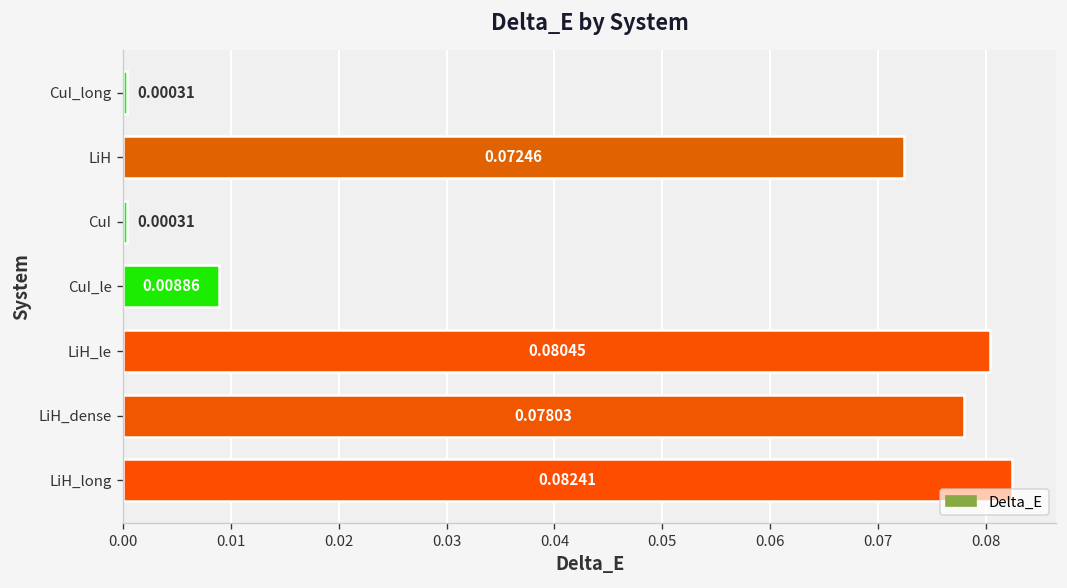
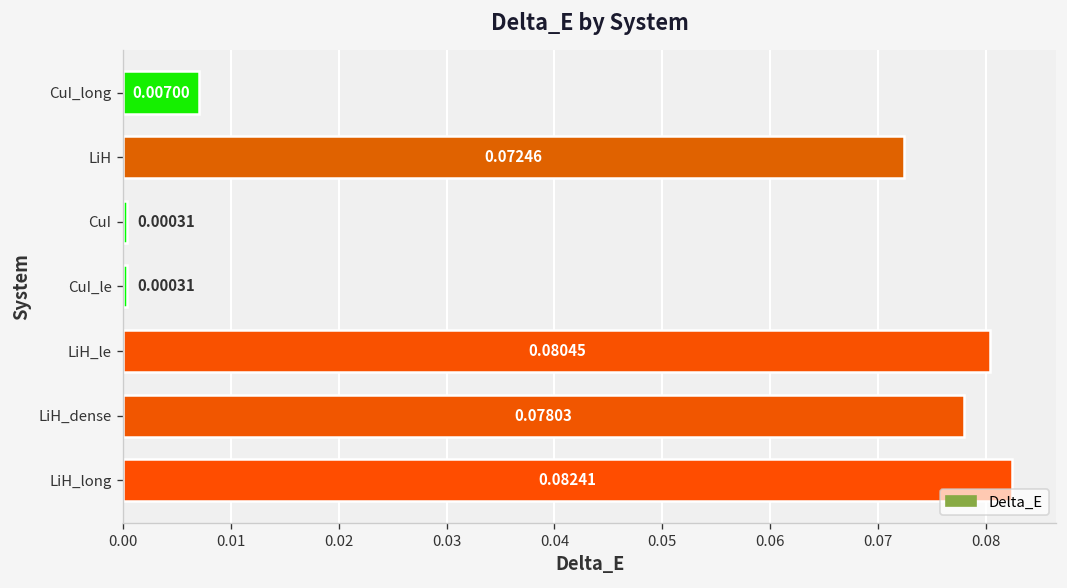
CuI_long: 0.00031 -> 0.00700
CuI_le: 0.00886 -> 0.00031
